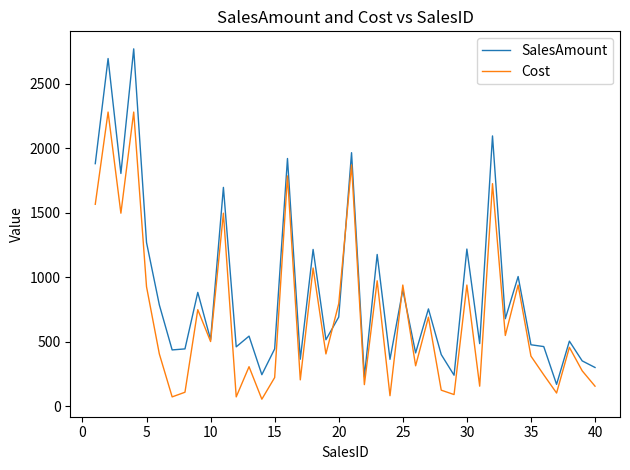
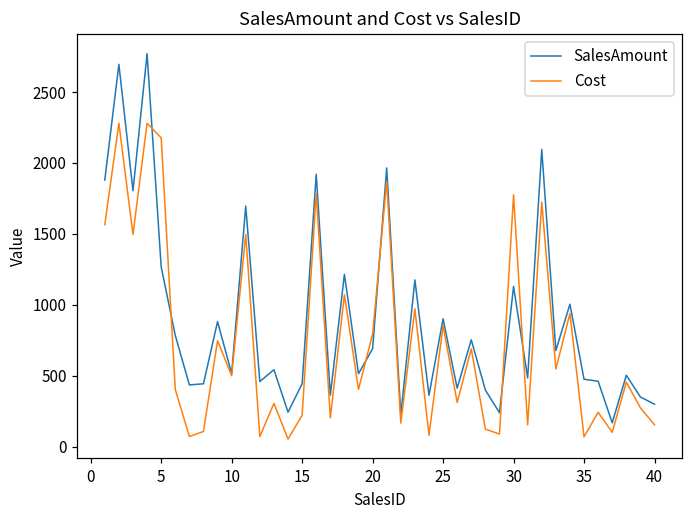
Cost, 5: 930 -> 2180
Cost, 25: 940 -> 850
SalesAmount, 30: 1220 -> 1130
Cost, 30: 940 -> 1780
Cost, 35: 390 -> 70
